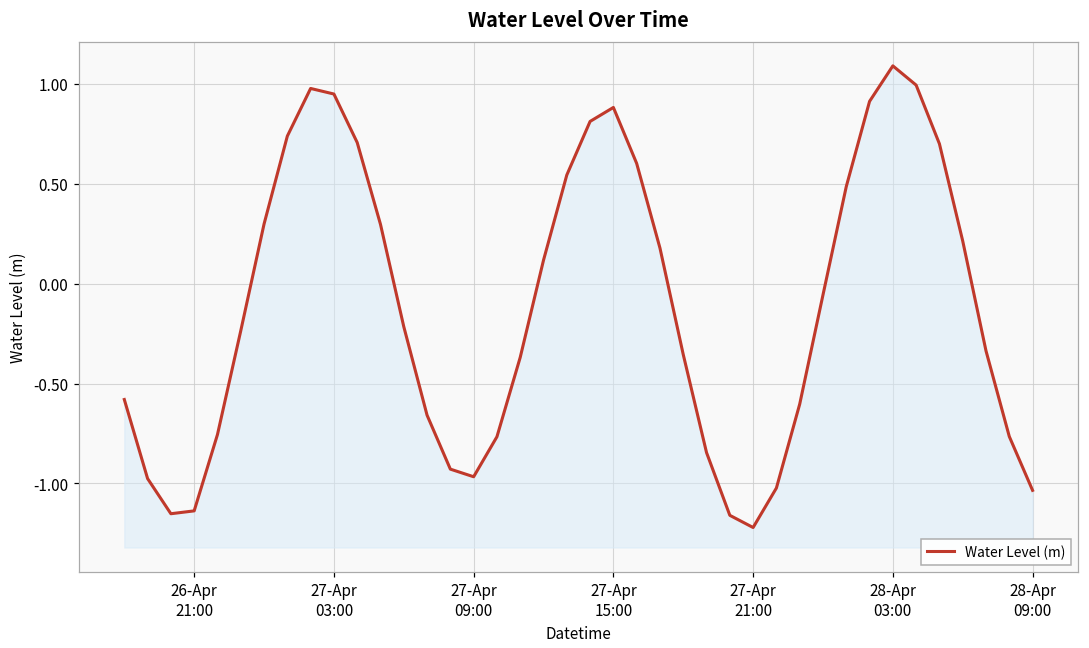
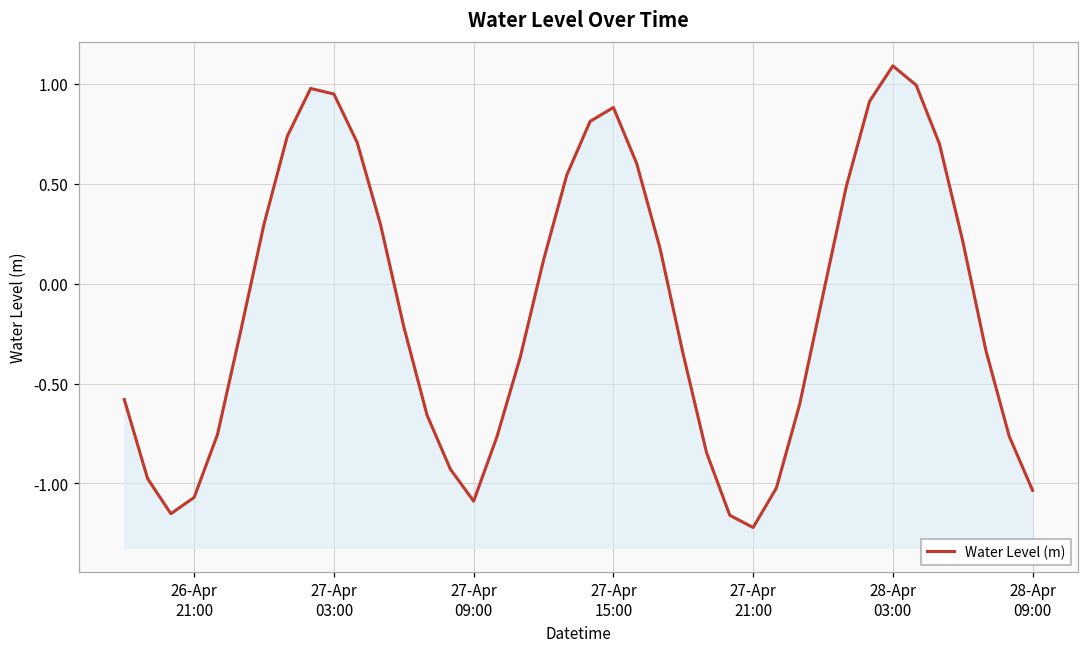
26-Apr 21:00: -1.14 -> -1.07
27-Apr 09:00: -0.97 -> -1.09
